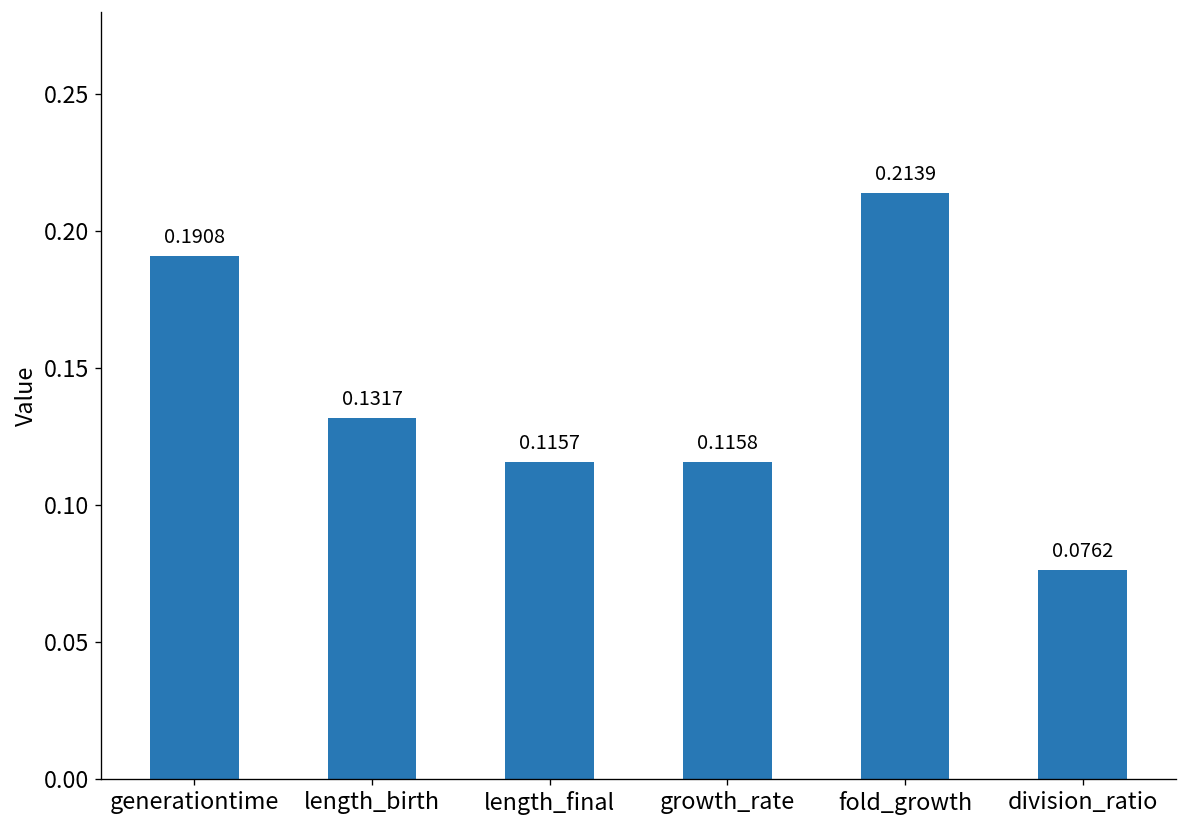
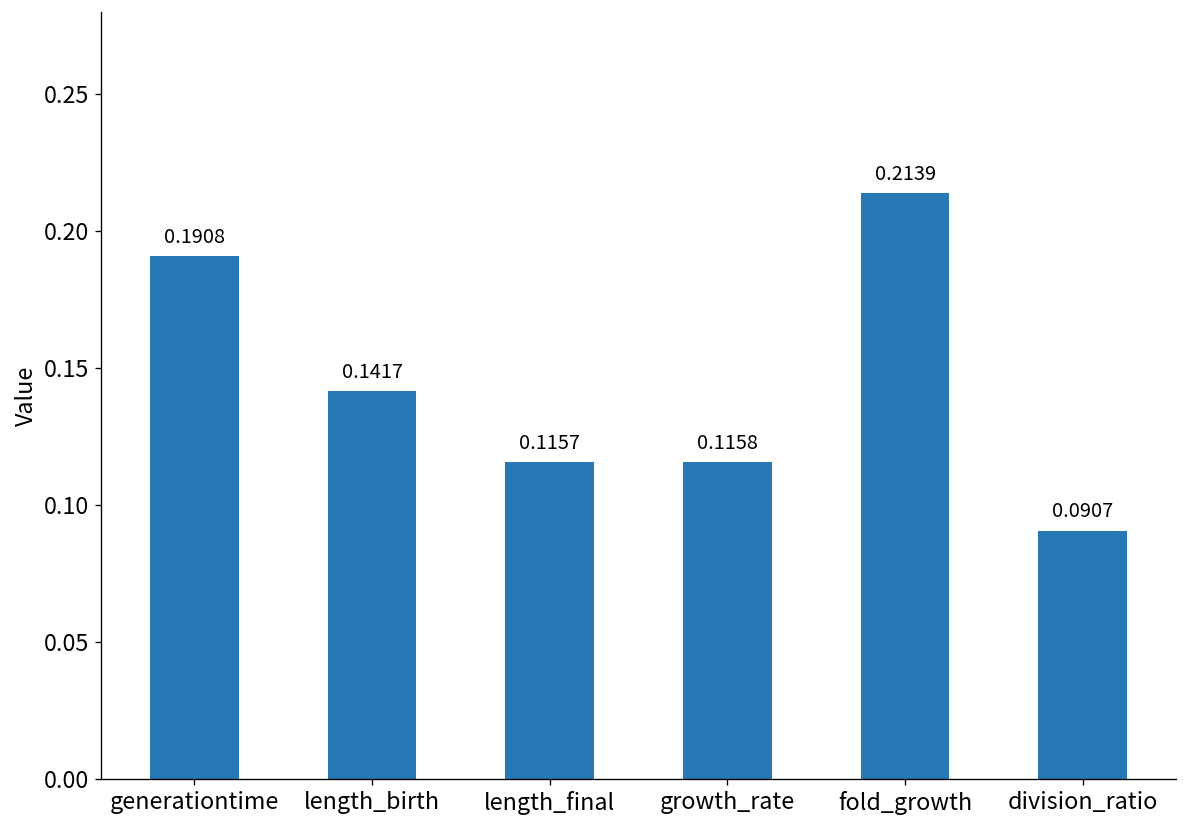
length_birth: 0.1317 -> 0.1417
division_ratio: 0.0762 -> 0.0907
